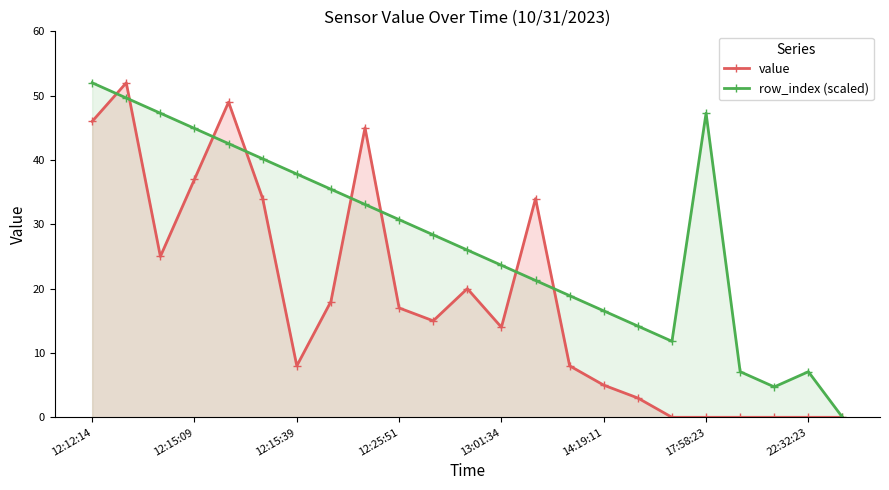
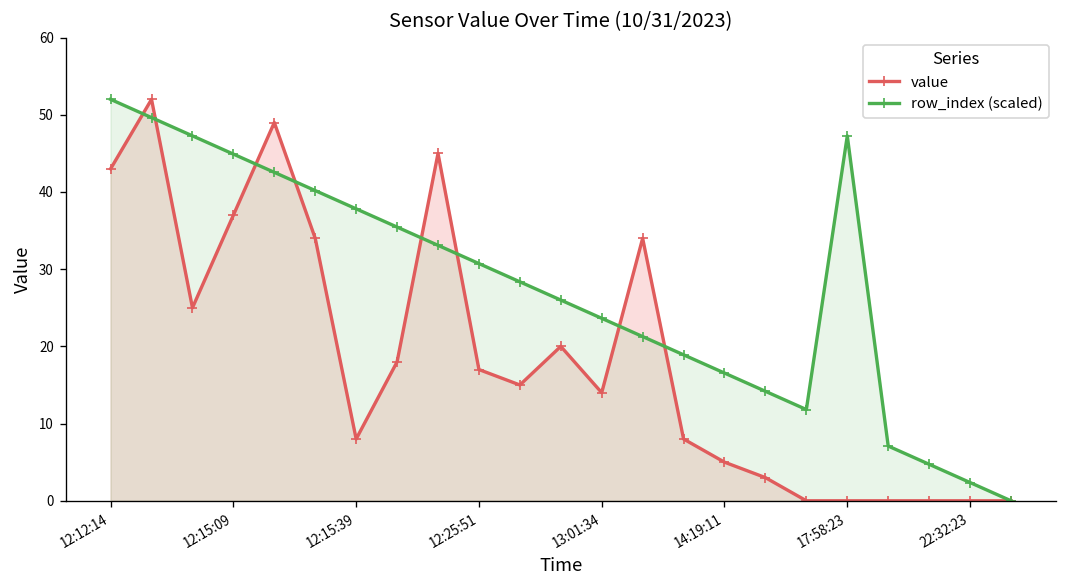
value, 12:12:14: 46 -> 43
row_index (scaled), 22:32:23: 7 -> 2
